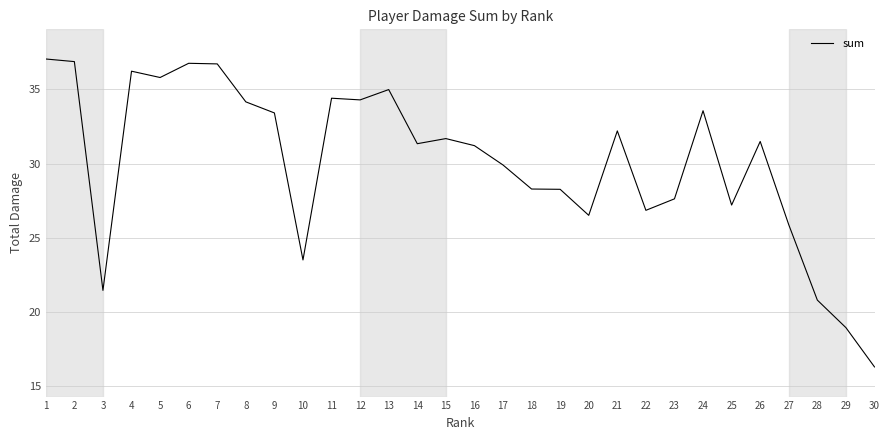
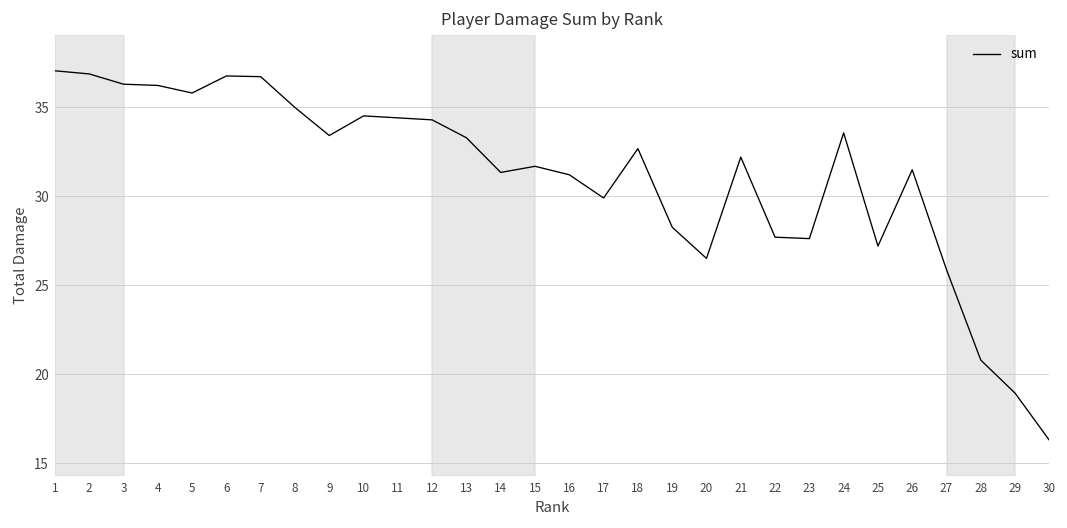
3: 21.5 -> 36.3
8: 34.2 -> 35.0
10: 23.5 -> 34.5
13: 35.0 -> 33.3
18: 28.3 -> 32.7
22: 26.8 -> 27.7
